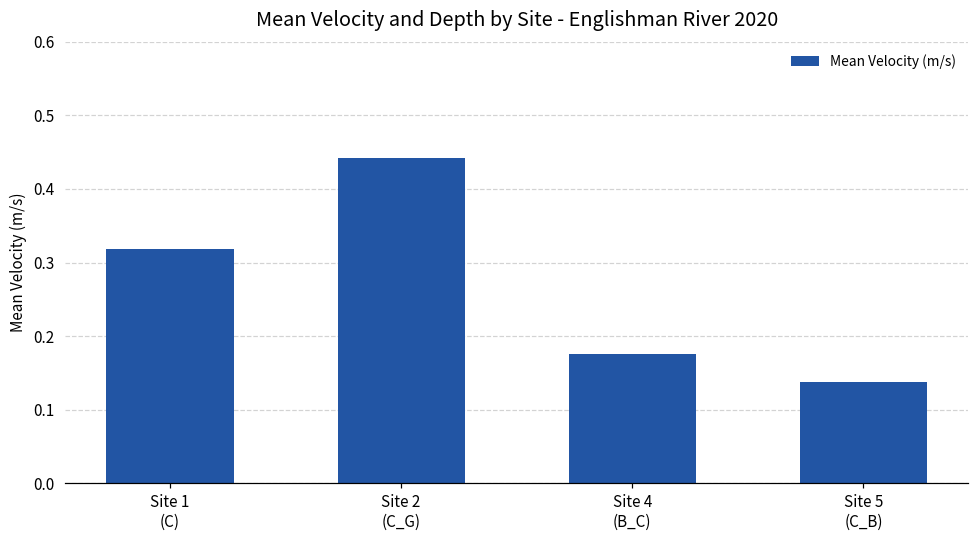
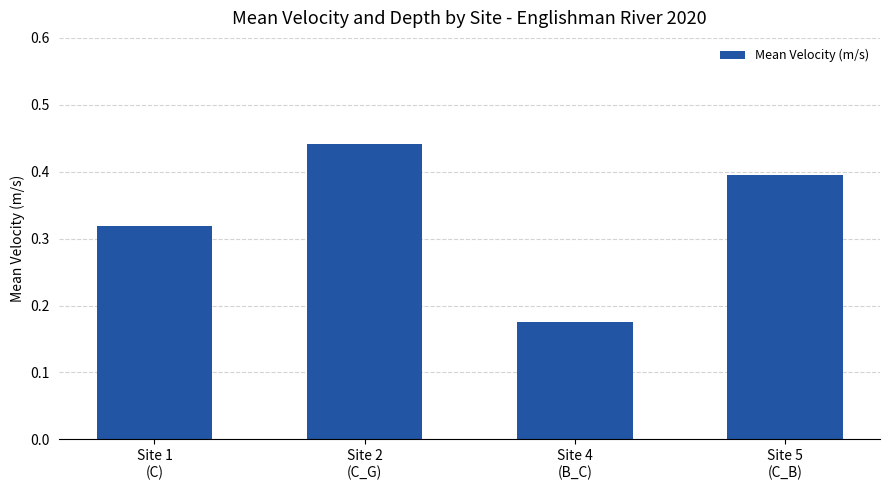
Site 5 (C_B): 0.14 -> 0.40
